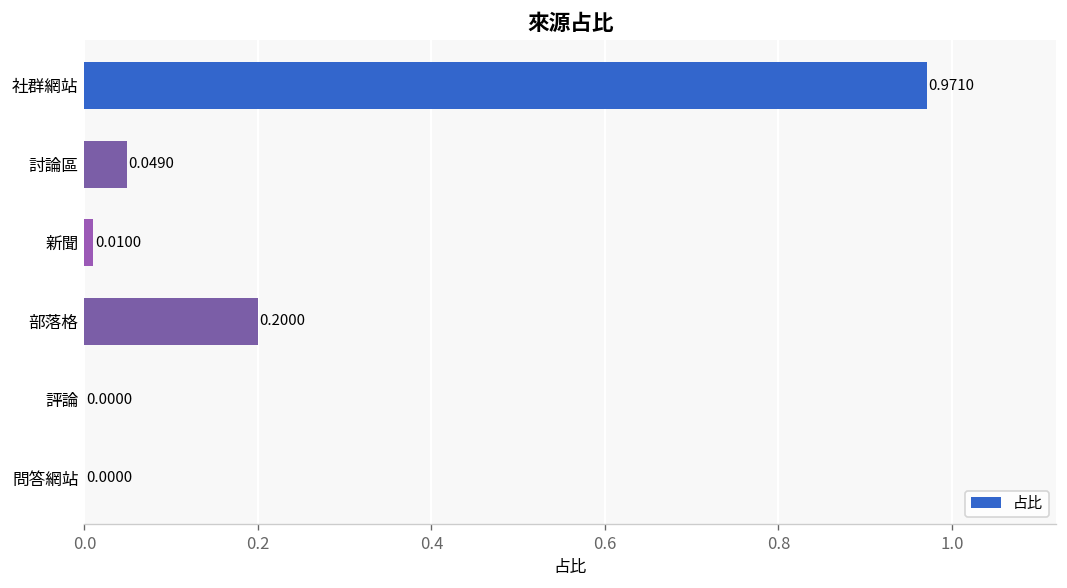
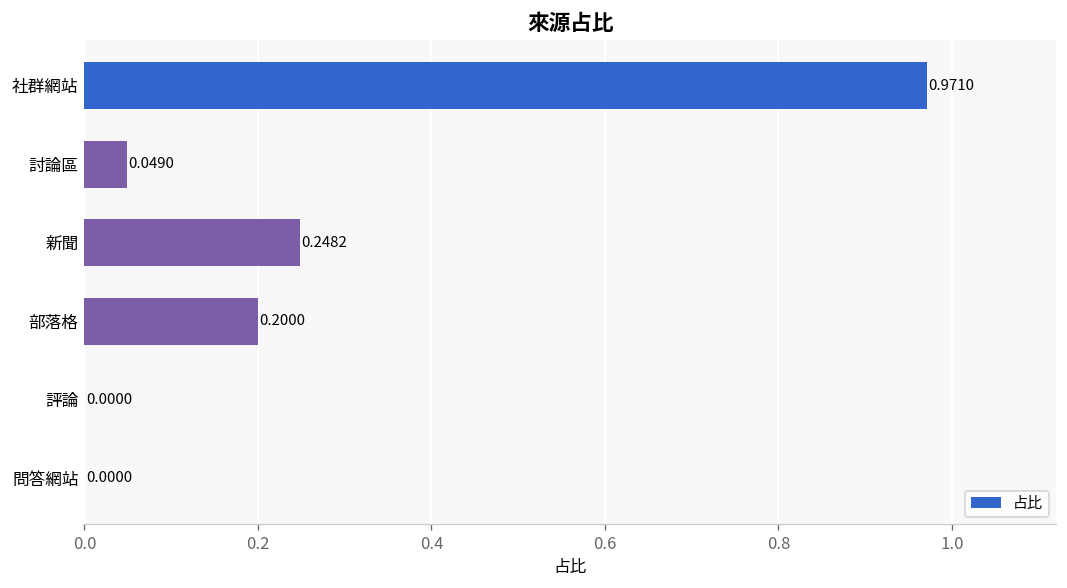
新聞: 0.0100 -> 0.2482
